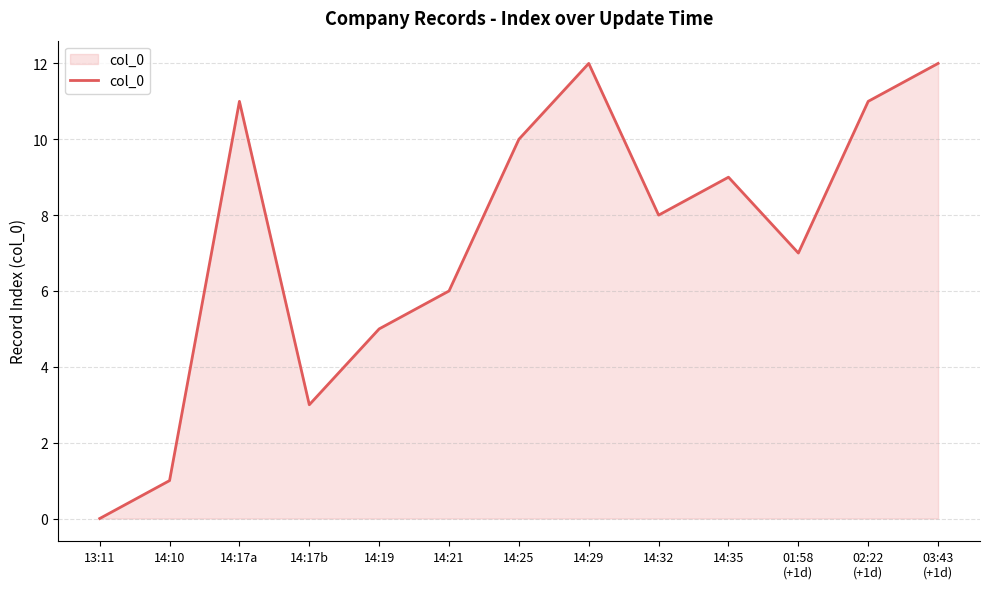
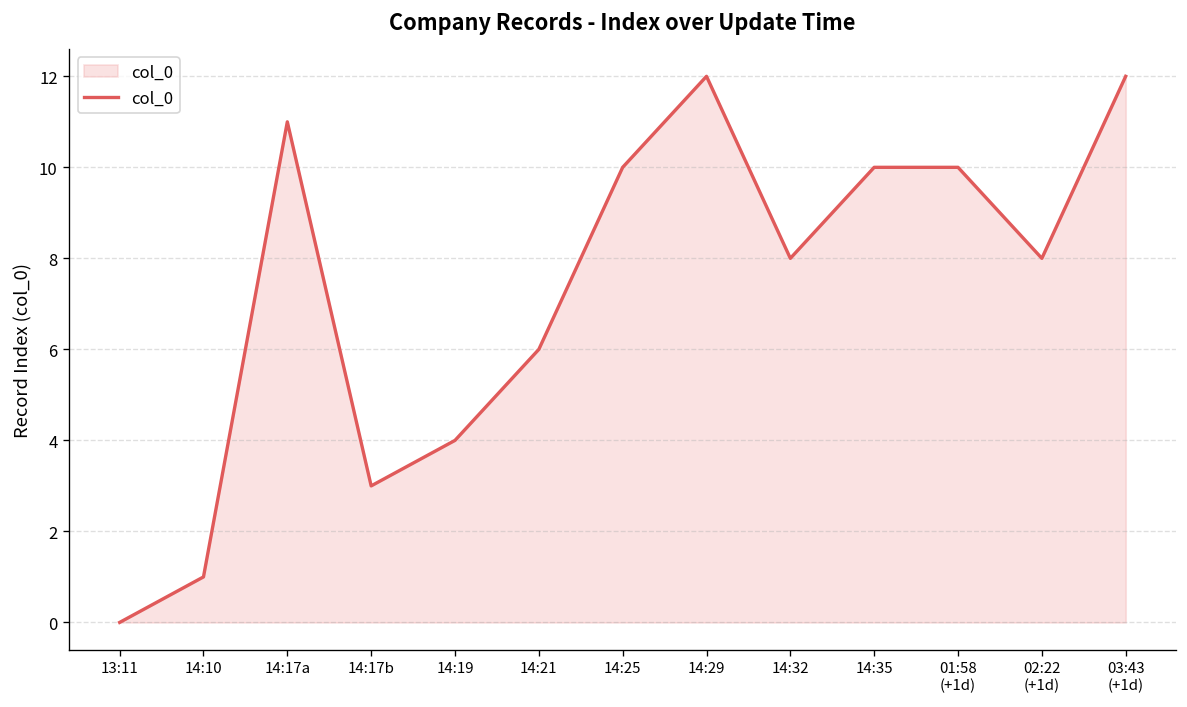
14:19: 5 -> 4
14:35: 9 -> 10
01:58 (+1d): 7 -> 10
02:22 (+1d): 11 -> 8
